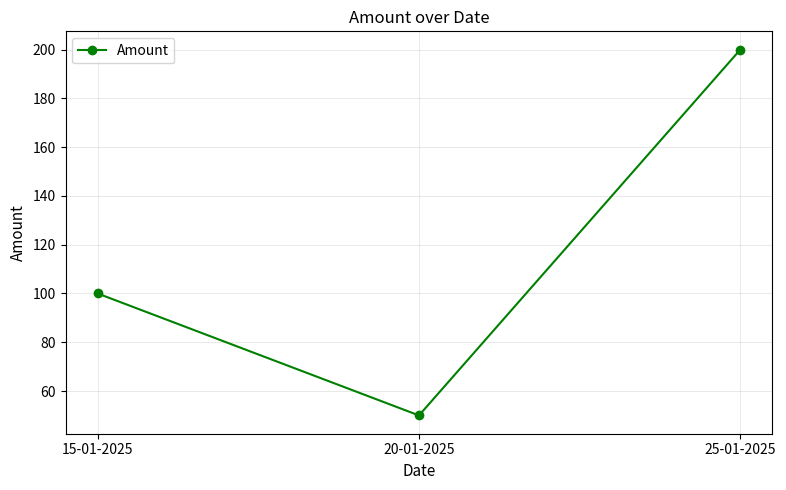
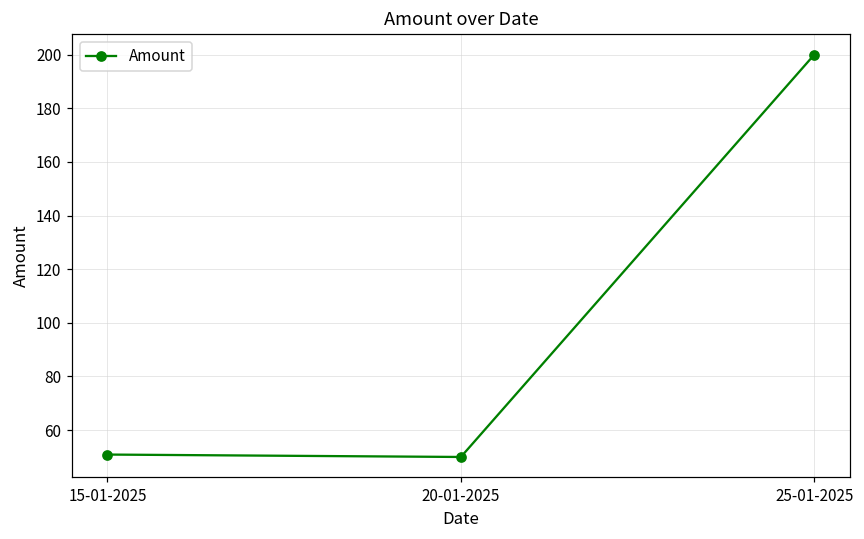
15-01-2025: 100 -> 51
